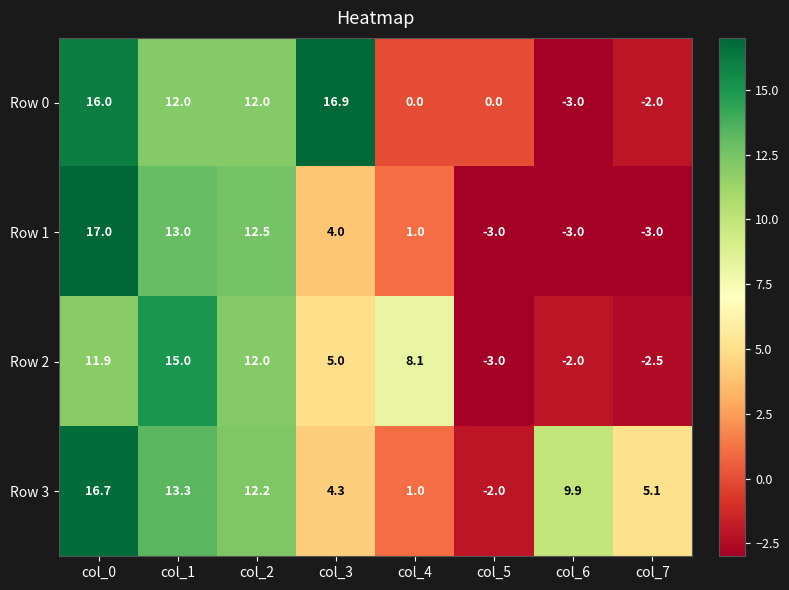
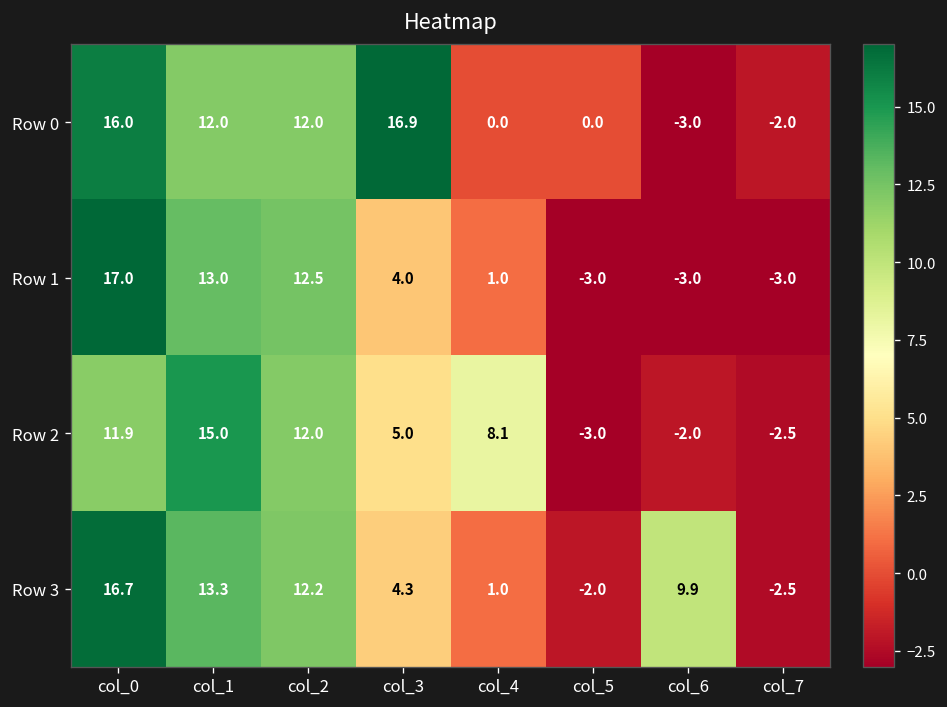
Row 3, col_7: 5.1 -> -2.5
